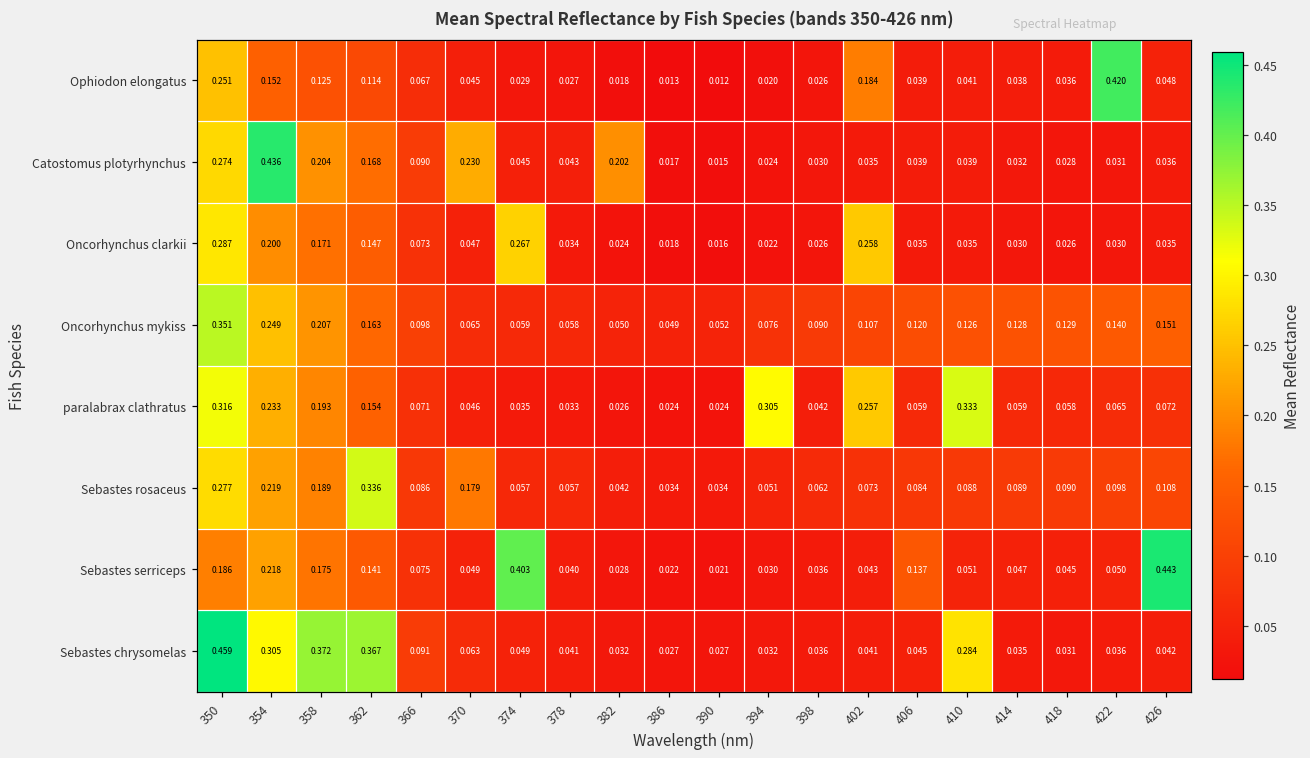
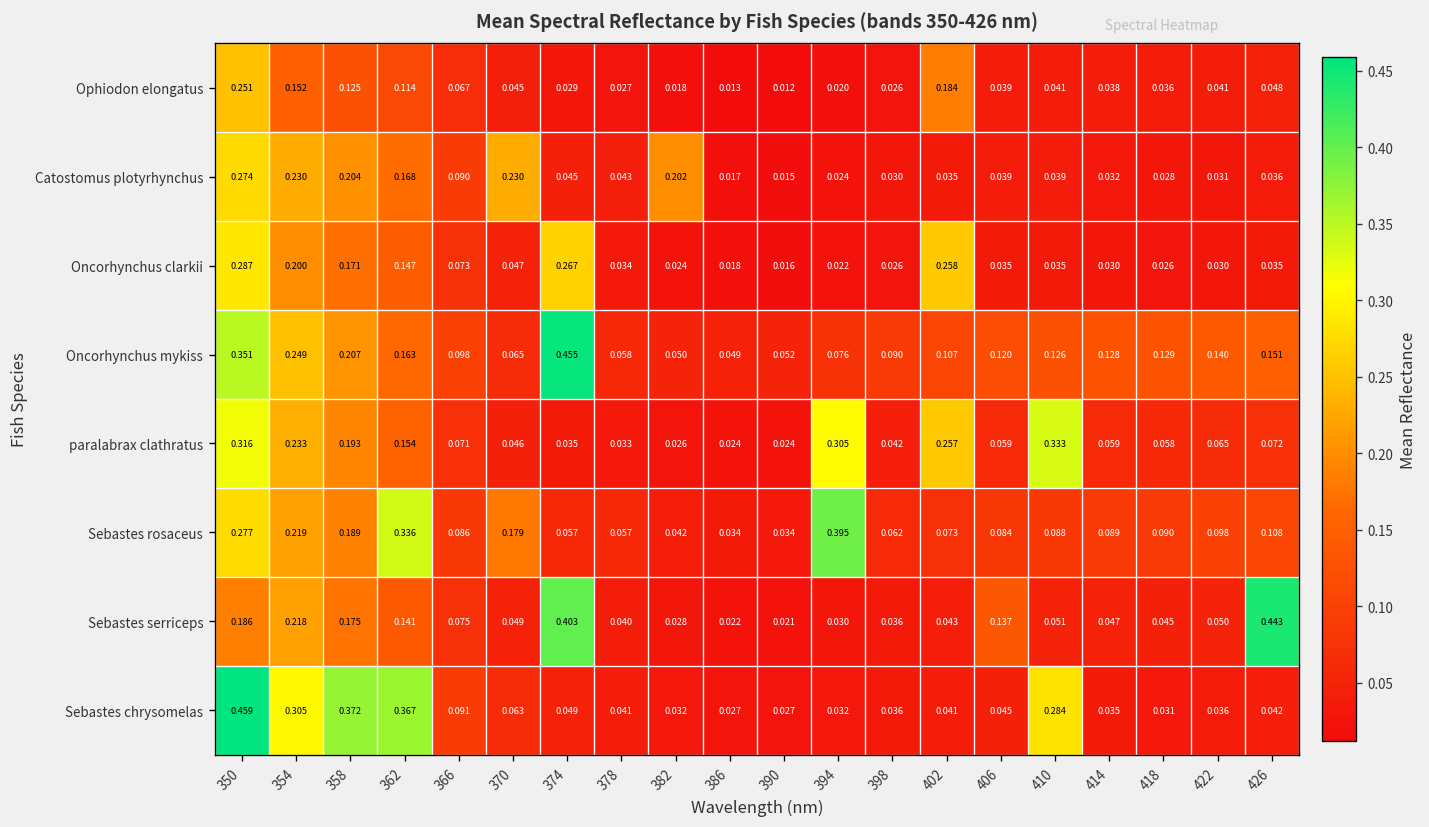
Ophiodon elongatus, 422: 0.420 -> 0.041
Catostomus plotyrhynchus, 354: 0.436 -> 0.230
Oncorhynchus mykiss, 374: 0.059 -> 0.455
Sebastes rosaceus, 394: 0.051 -> 0.395
